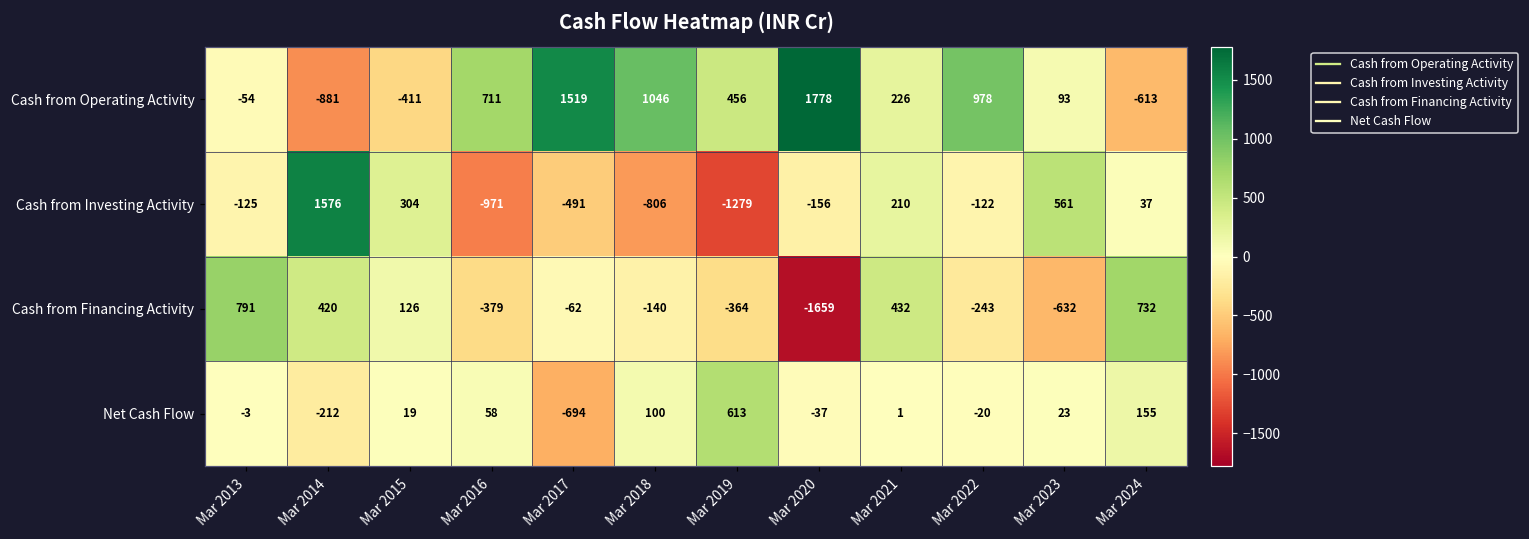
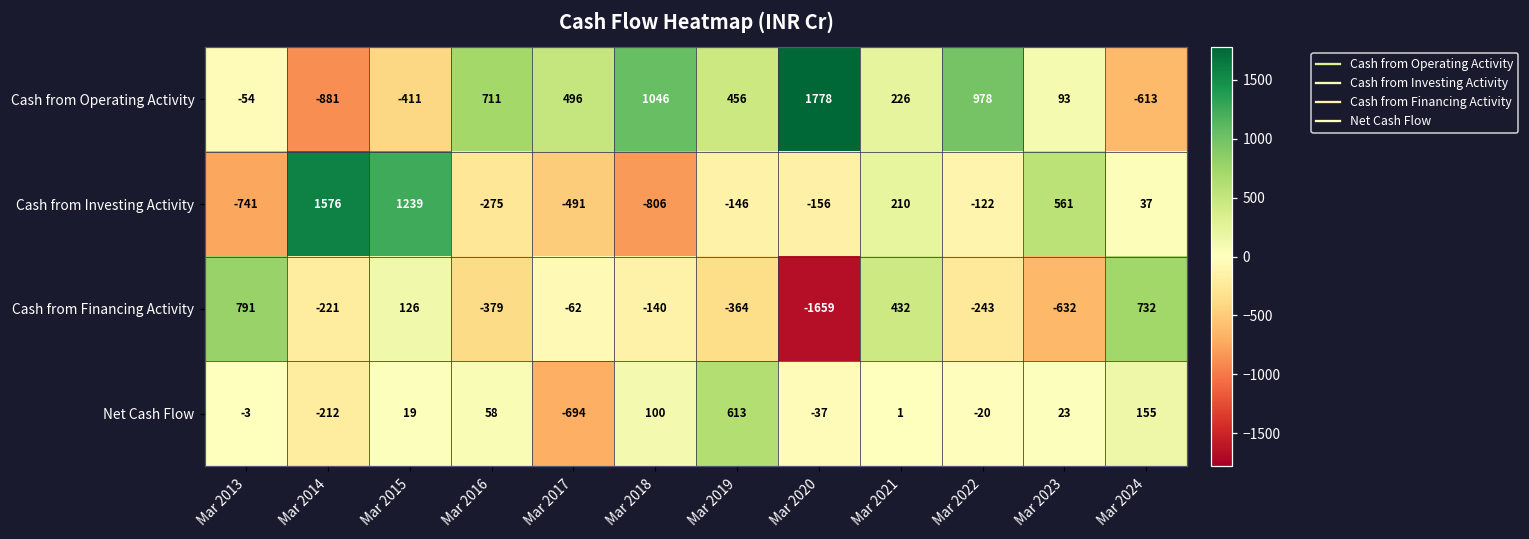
Cash from Operating Activity, Mar 2017: 1519 -> 496
Cash from Investing Activity, Mar 2013: -125 -> -741
Cash from Investing Activity, Mar 2015: 304 -> 1239
Cash from Investing Activity, Mar 2016: -971 -> -275
Cash from Investing Activity, Mar 2019: -1279 -> -146
Cash from Financing Activity, Mar 2014: 420 -> -221
